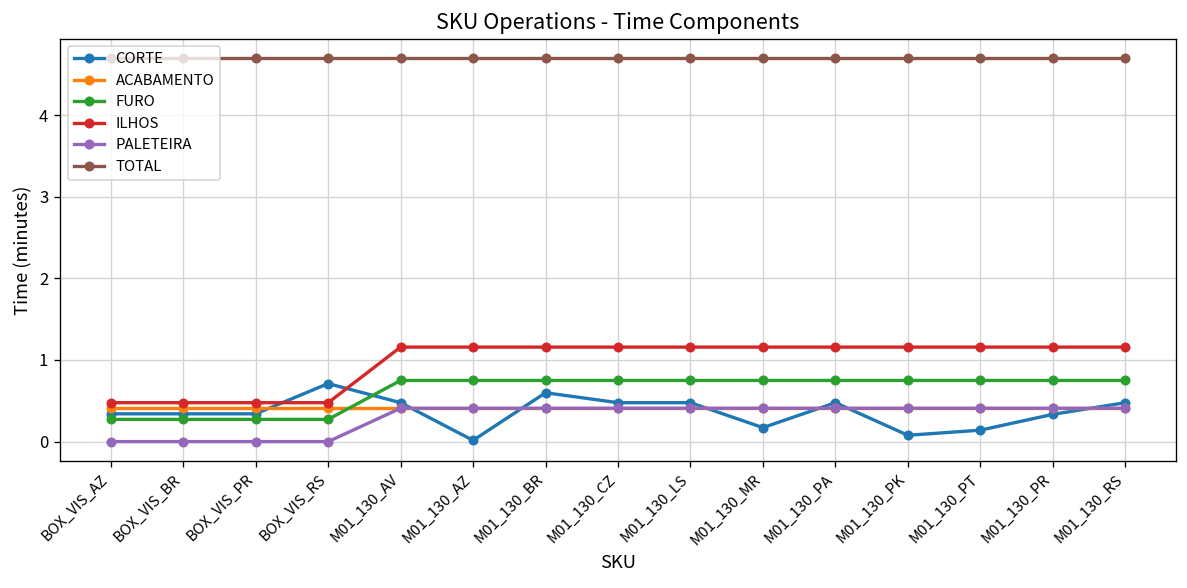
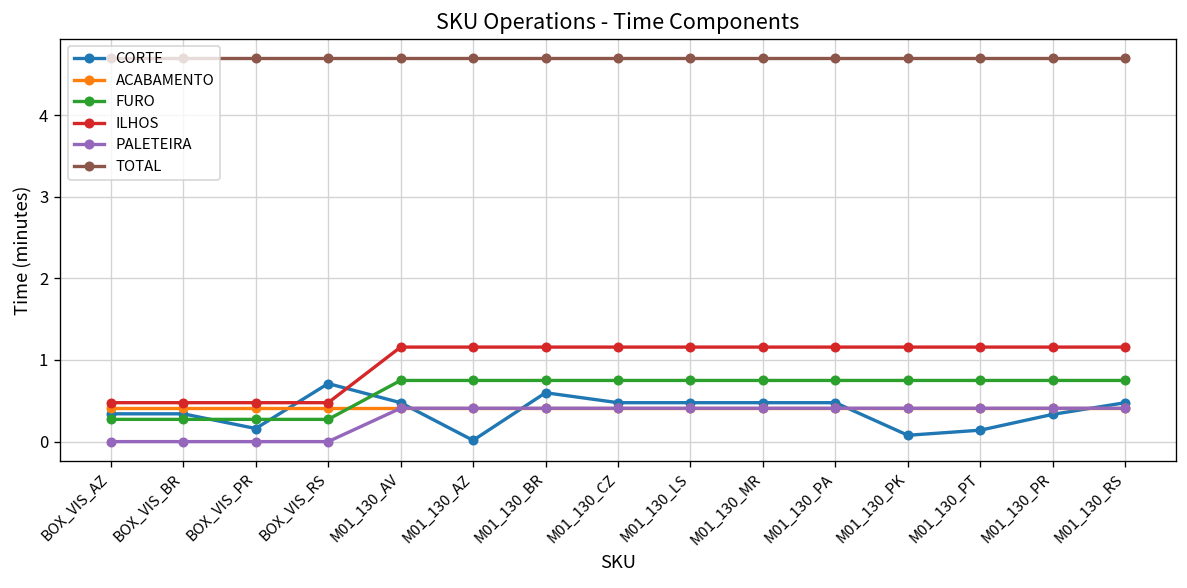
CORTE, BOX_VIS_PR: 0.3 -> 0.2
CORTE, M01_130_MR: 0.2 -> 0.5
